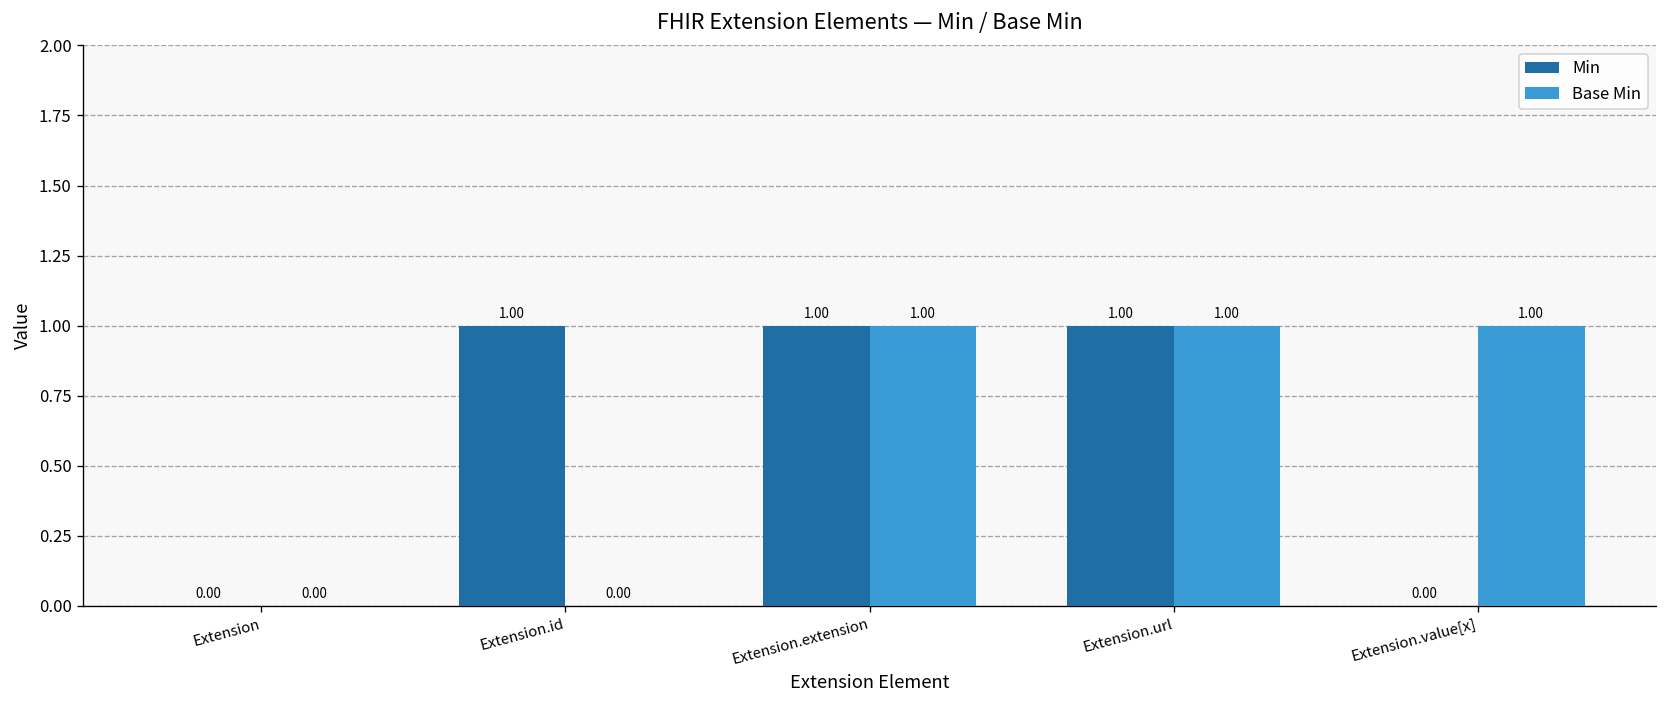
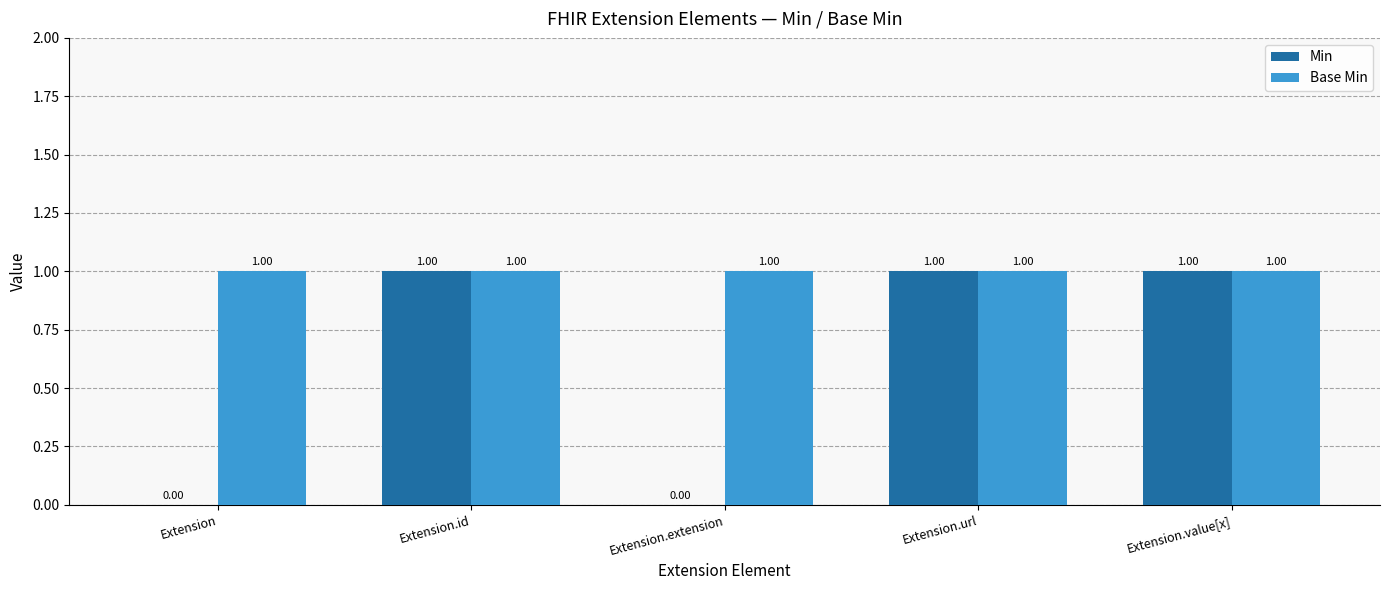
Base Min, Extension: 0.00 -> 1.00
Base Min, Extension.id: 0.00 -> 1.00
Min, Extension.extension: 1.00 -> 0.00
Min, Extension.value[x]: 0.00 -> 1.00
